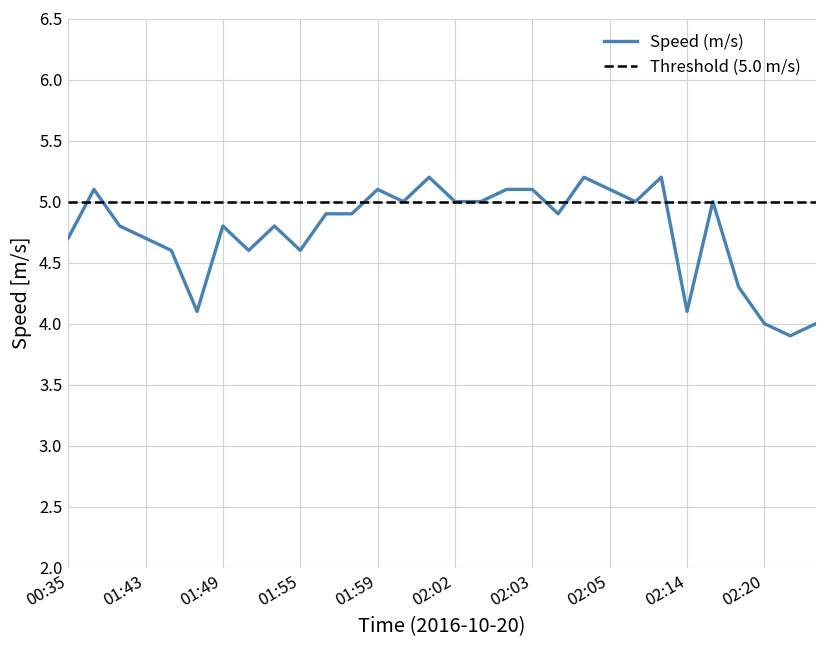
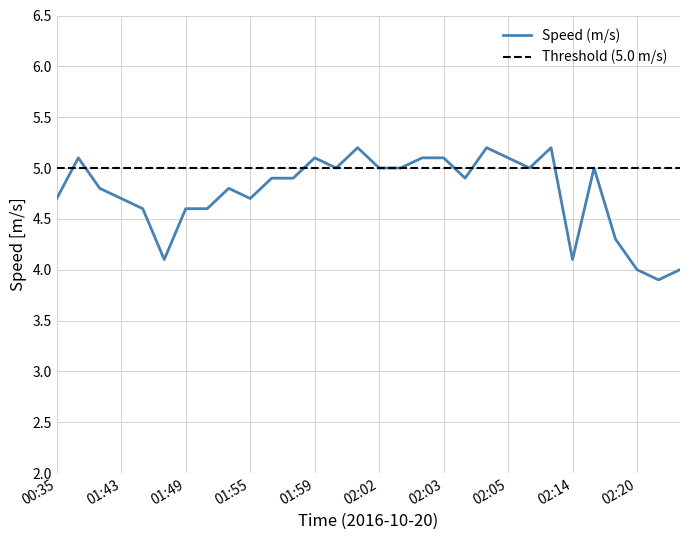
01:49: 4.8 -> 4.6
01:55: 4.6 -> 4.7
